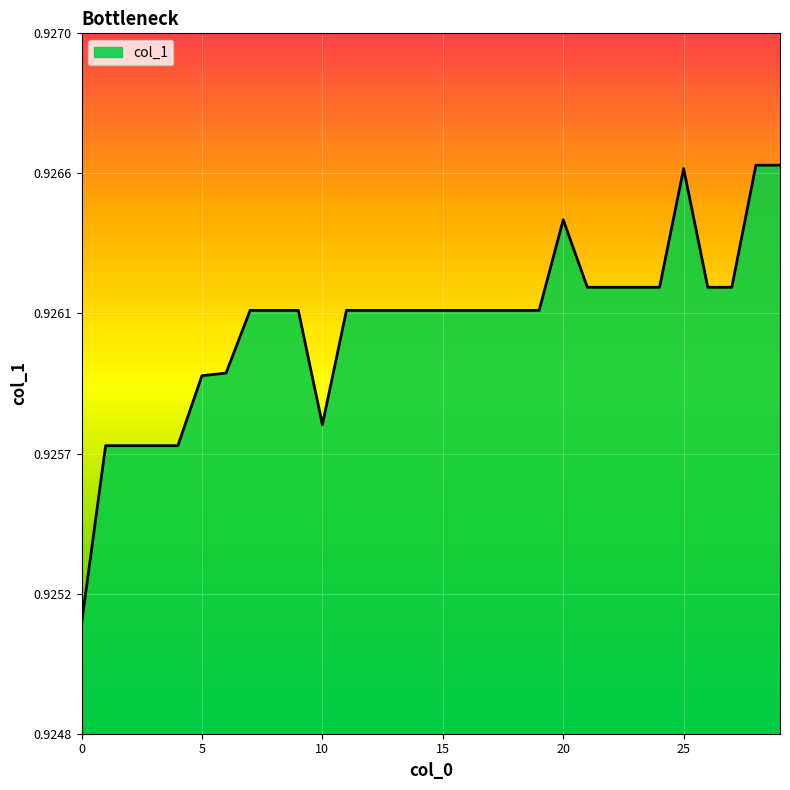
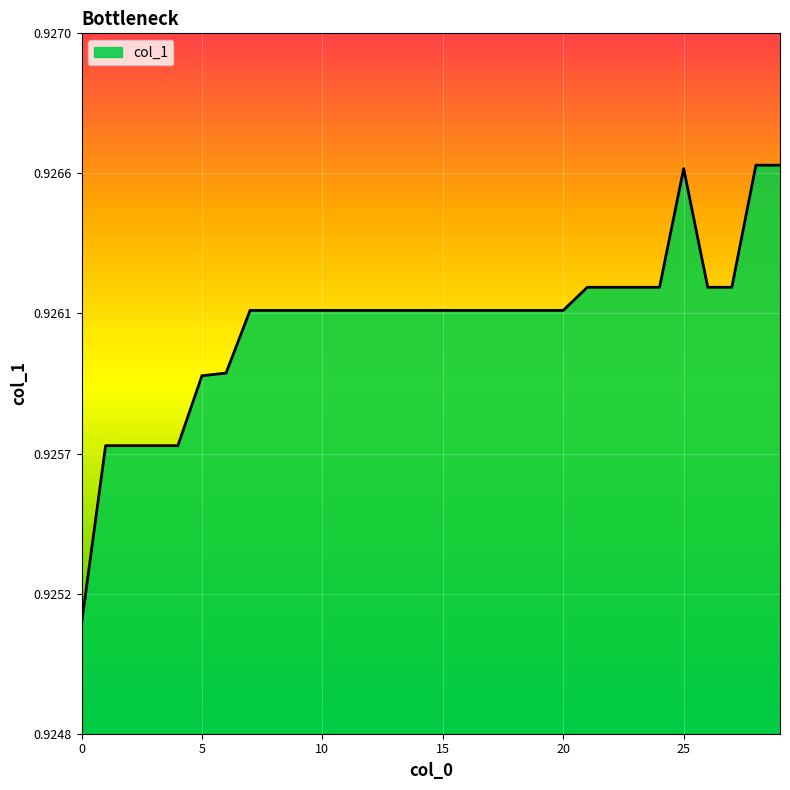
10: 0.92577 -> 0.92613
20: 0.92641 -> 0.92613
